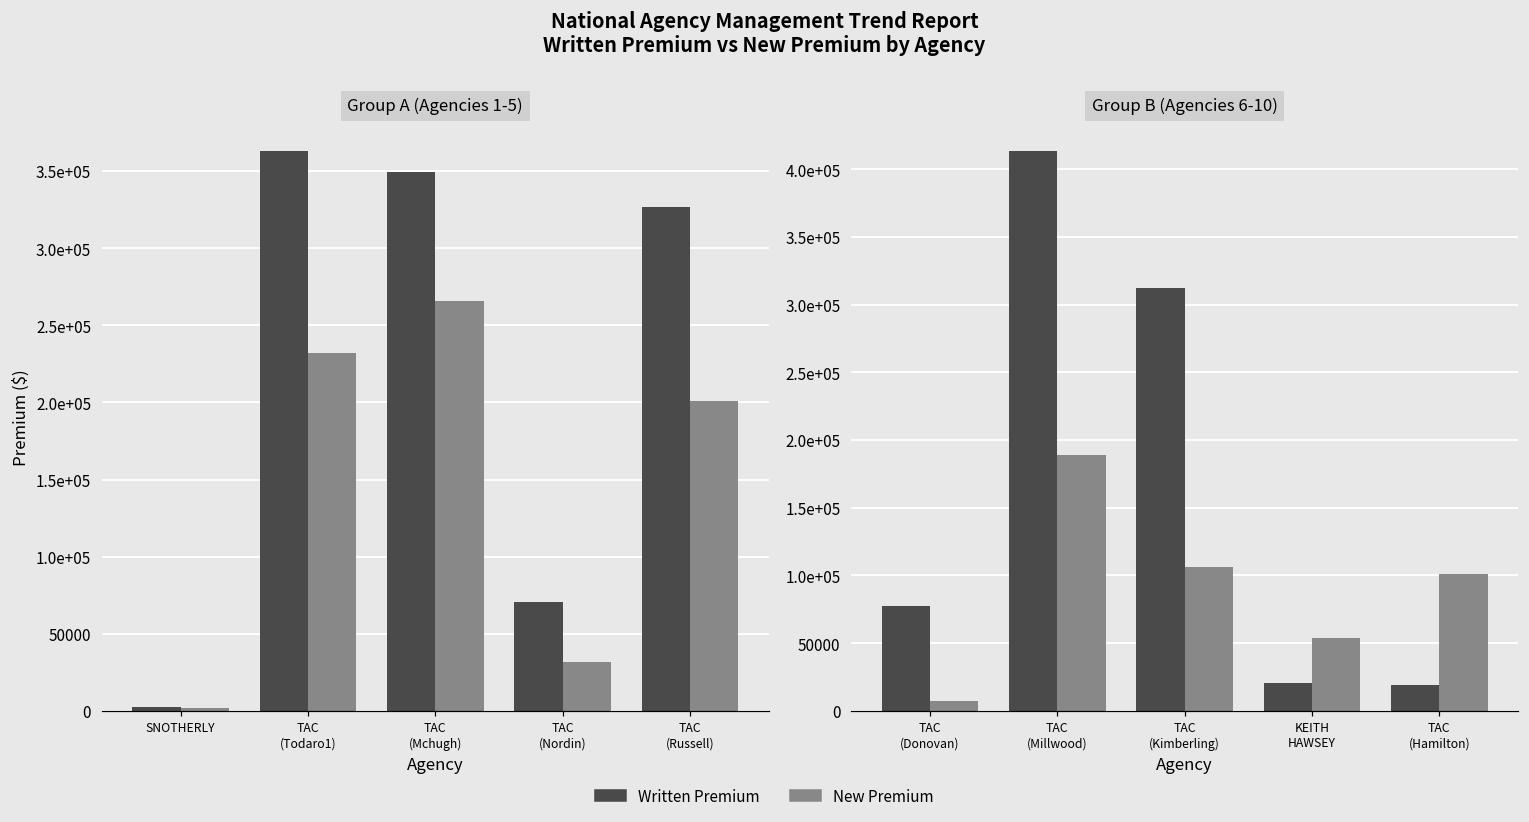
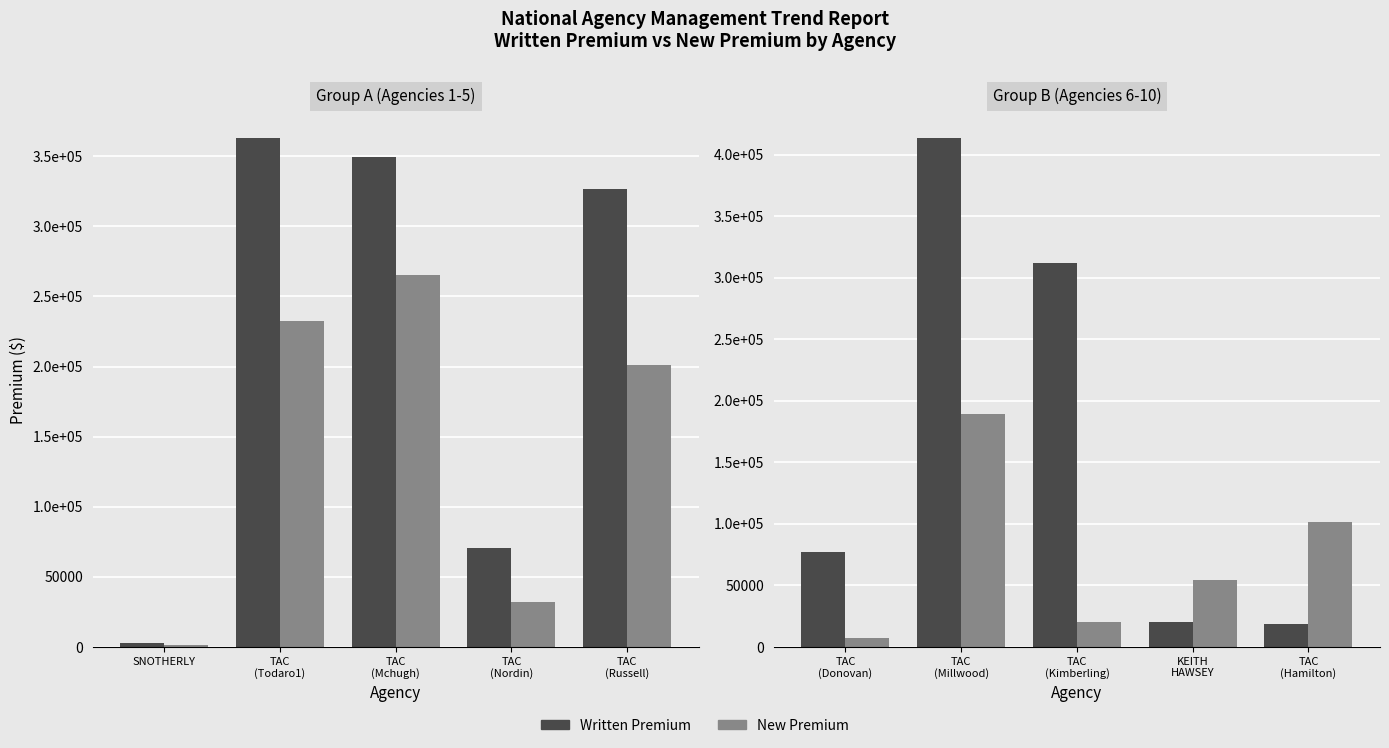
Group B (Agencies 6-10), New Premium, TAC (Kimberling): 107000 -> 20000
